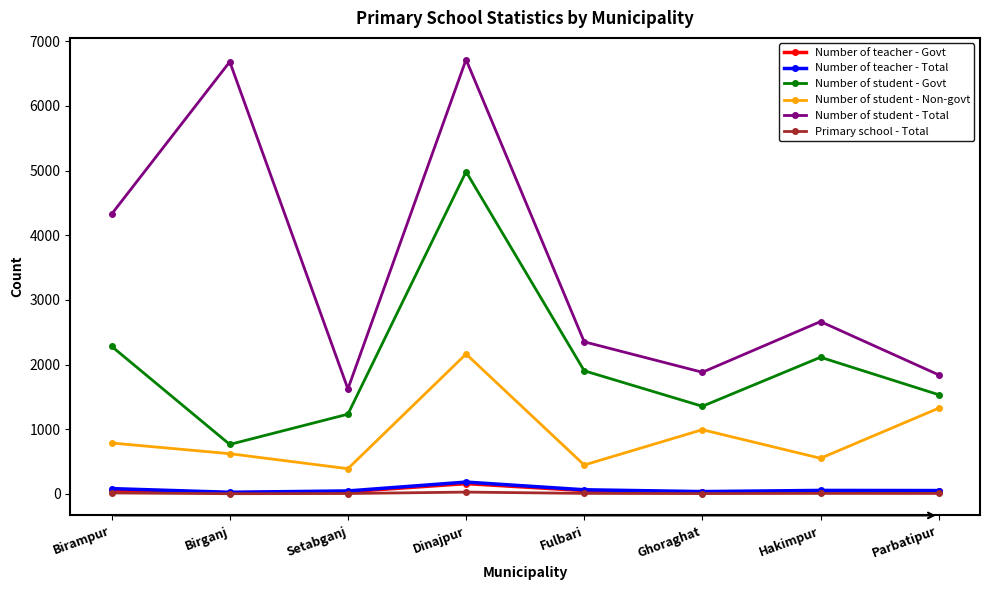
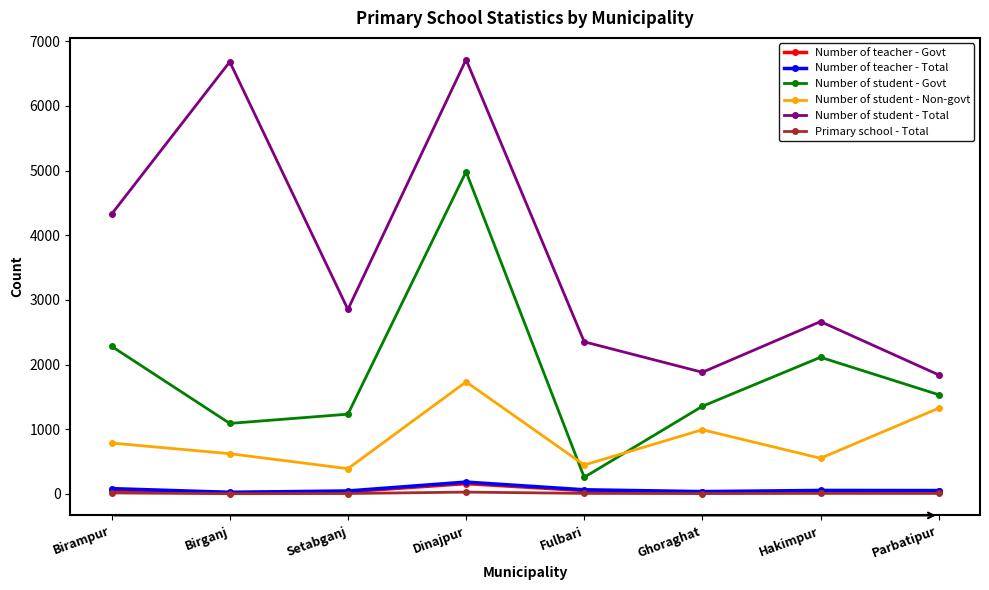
Number of student - Govt, Birganj: 800 -> 1100
Number of student - Total, Setabganj: 1600 -> 2900
Number of student - Non-govt, Dinajpur: 2200 -> 1700
Number of student - Govt, Fulbari: 1900 -> 300
